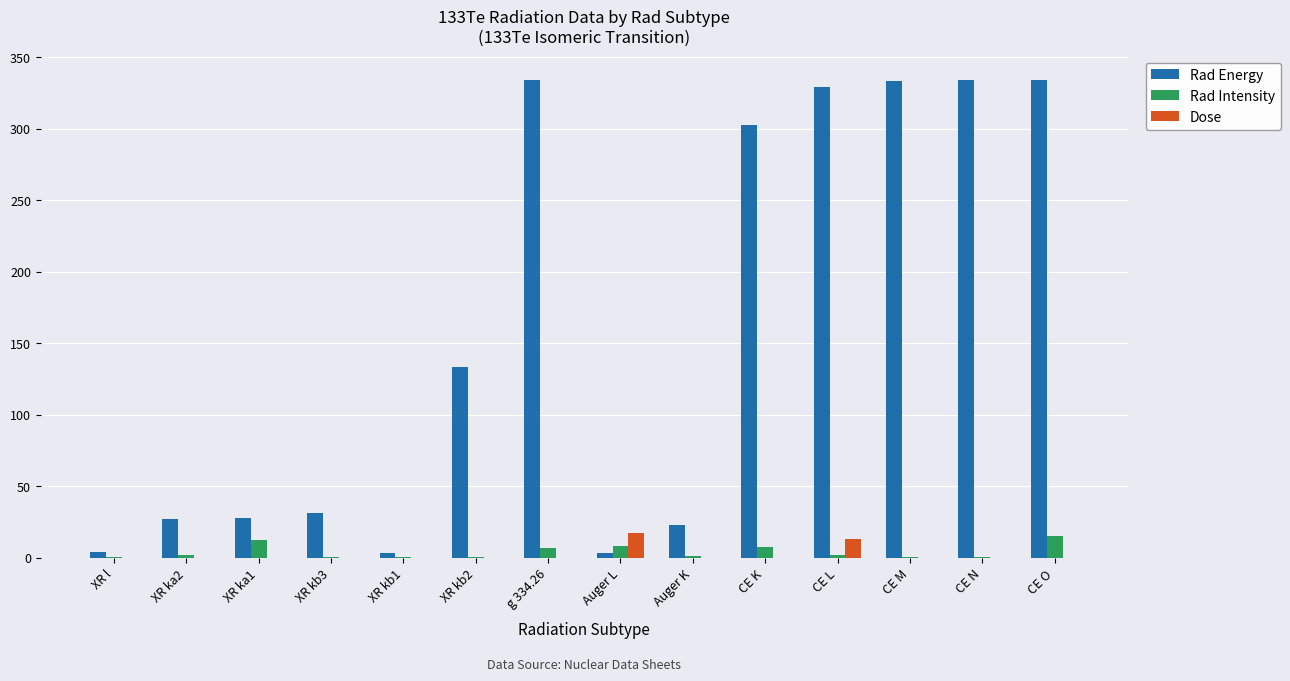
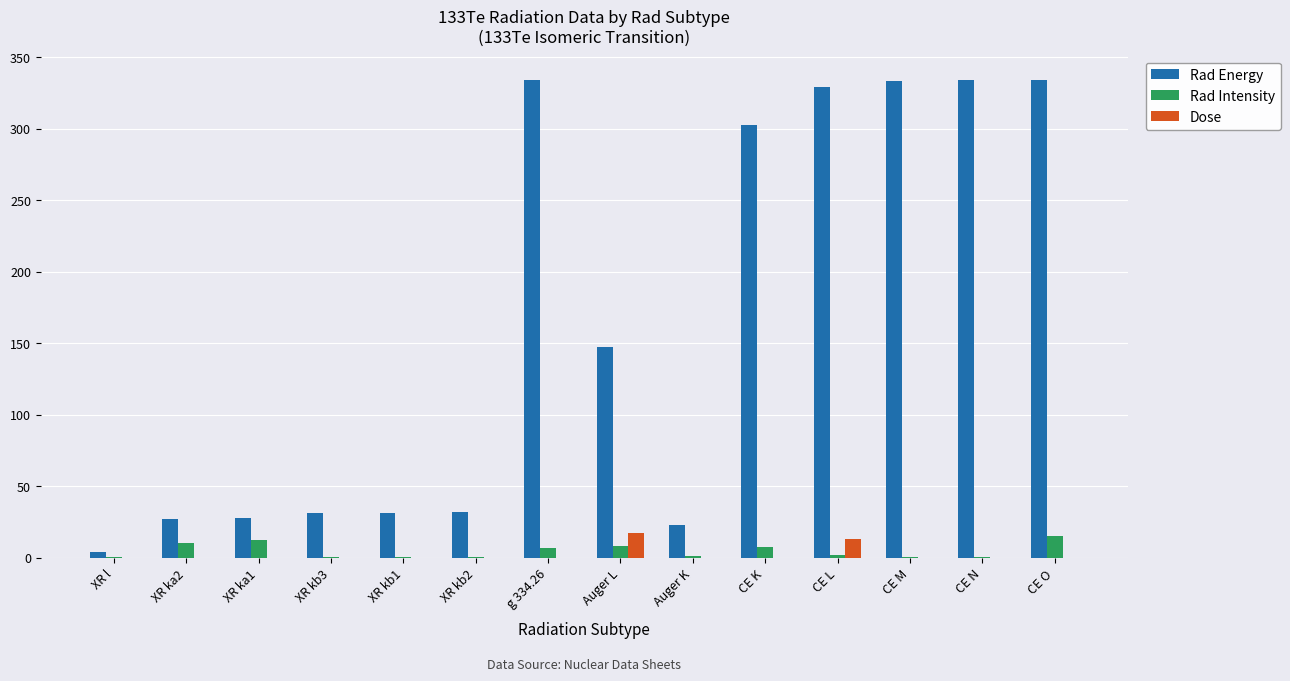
Rad Intensity, XR ka2: 2 -> 10
Rad Energy, XR kb1: 3 -> 31
Rad Energy, XR kb2: 134 -> 32
Rad Energy, Auger L: 3 -> 148
